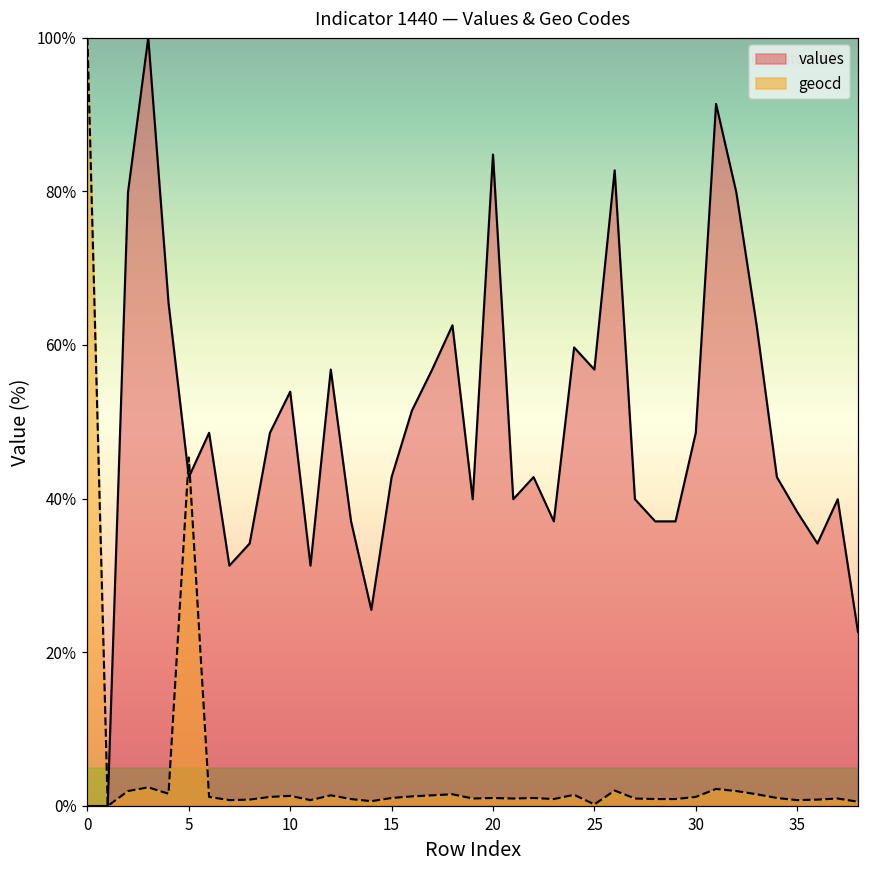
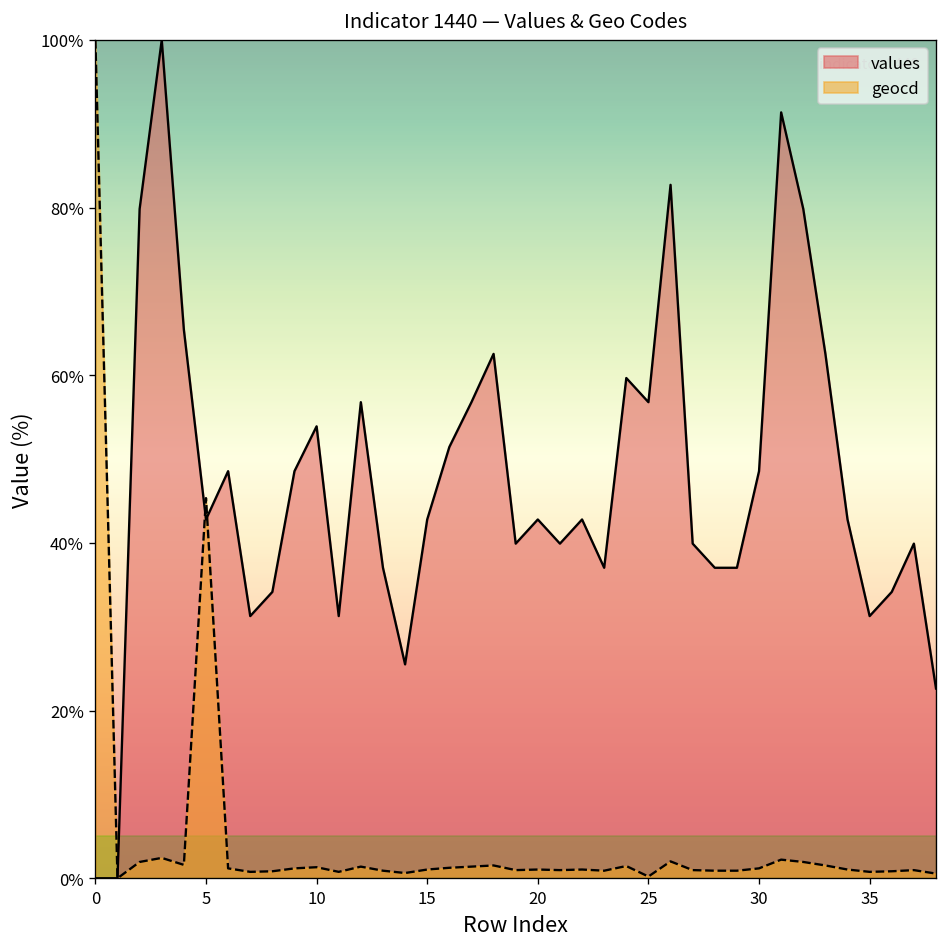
values, 20: 85% -> 43%
values, 35: 38% -> 31%
